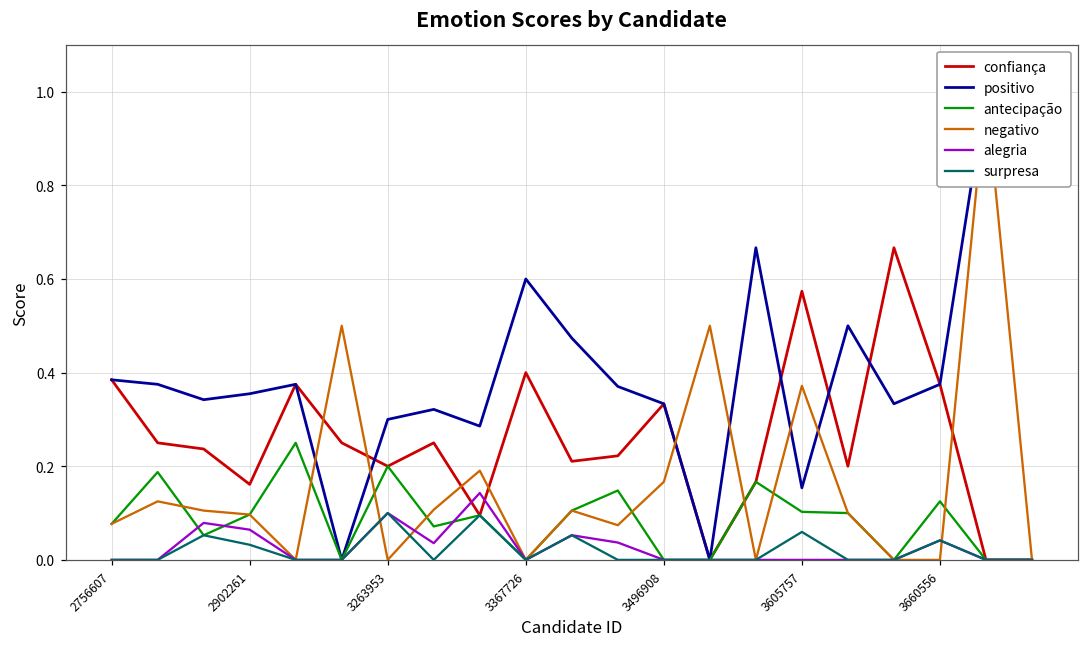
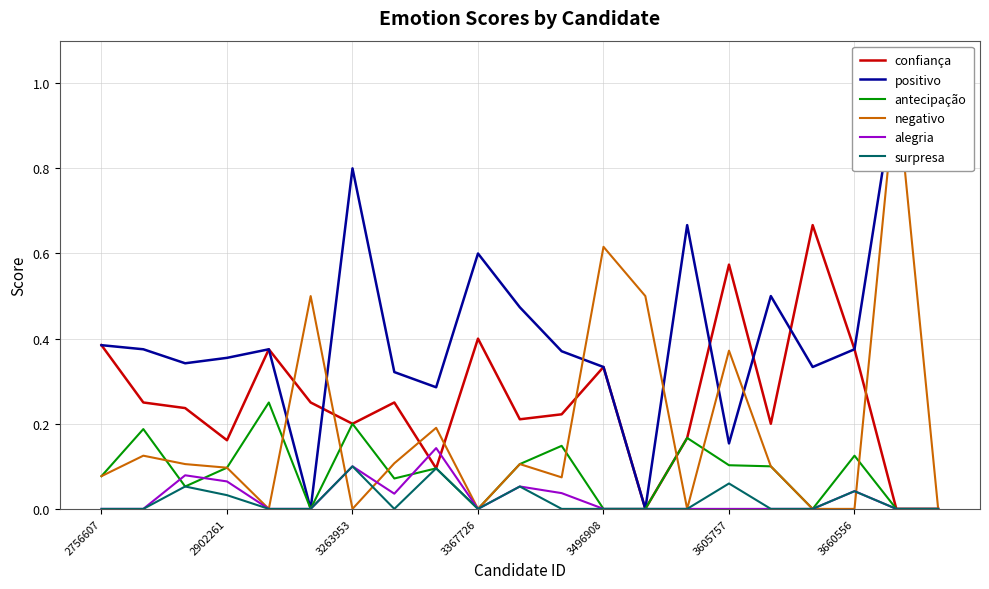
positivo, 3263953: 0.3 -> 0.8
negativo, 3496908: 0.17 -> 0.62
